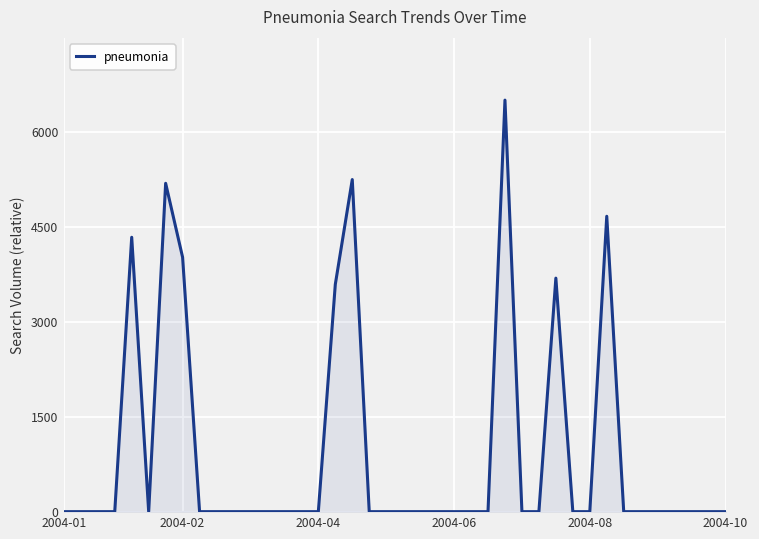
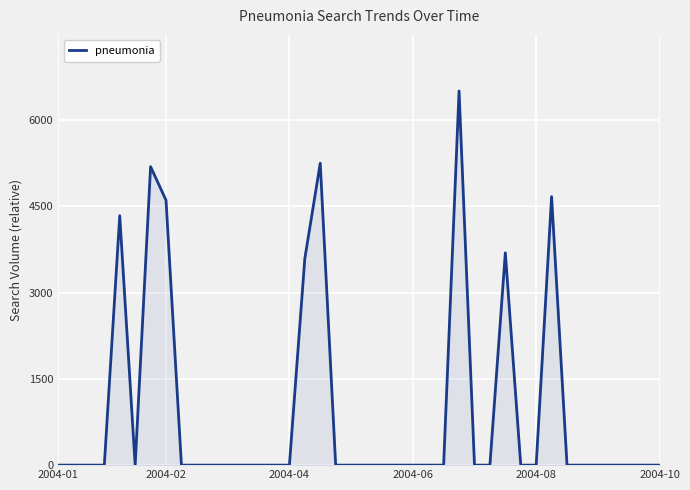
2004-02: 4000 -> 4600
